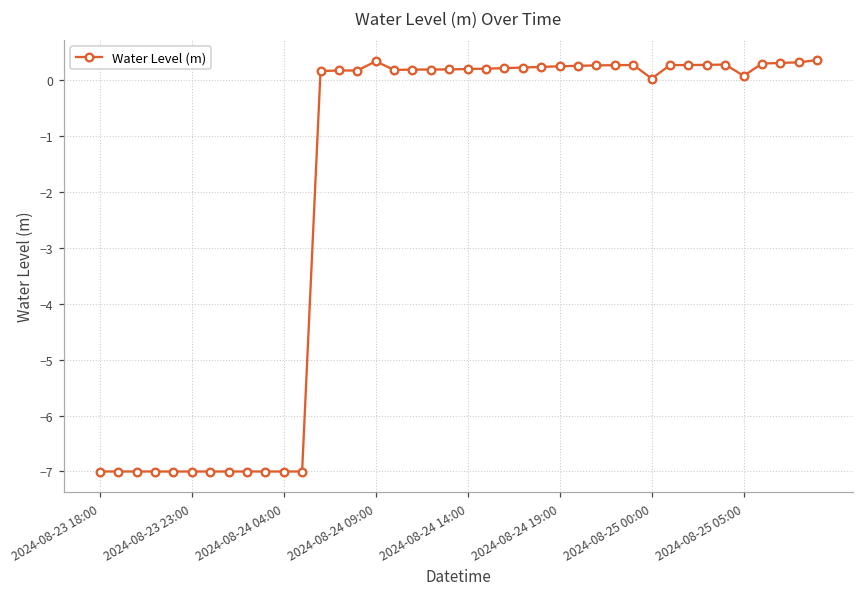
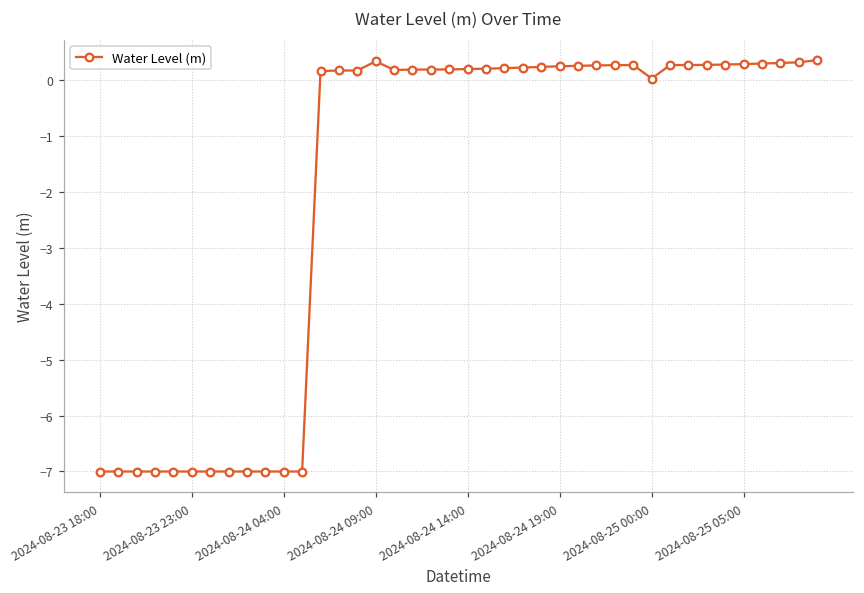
2024-08-25 05:00: 0.1 -> 0.3
